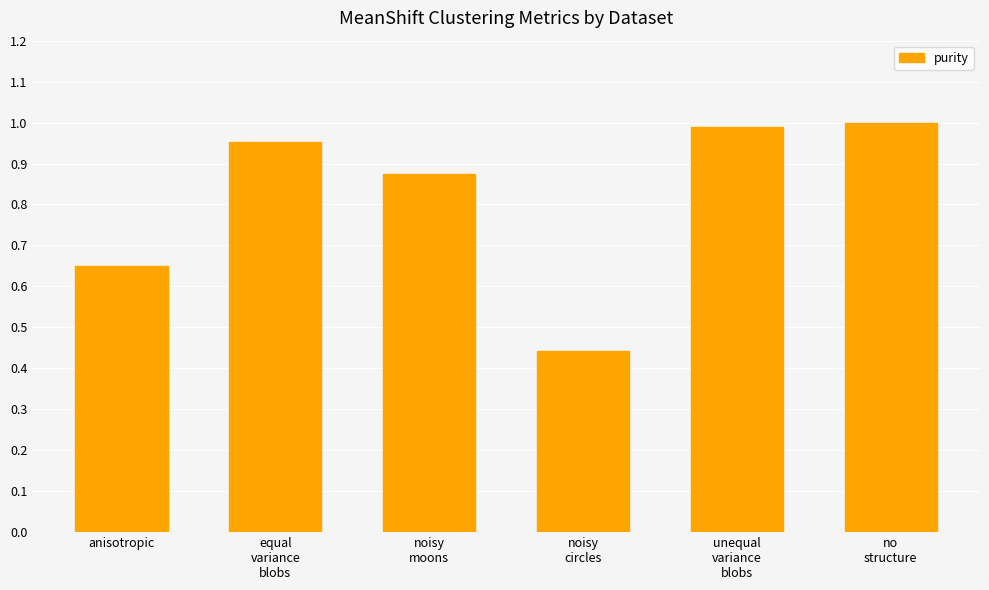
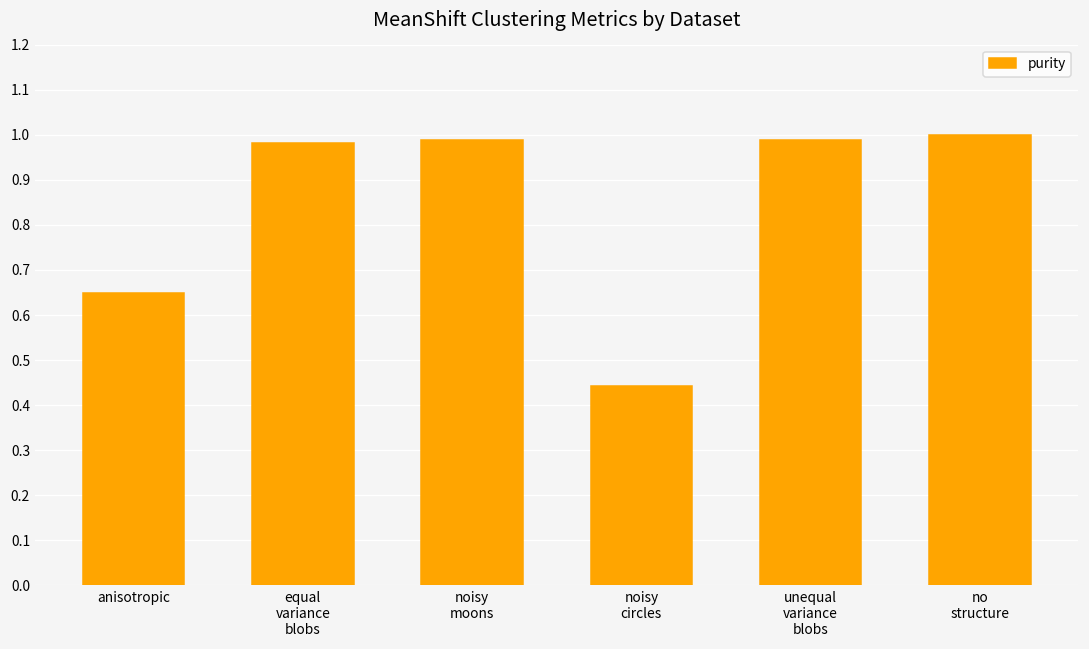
equal variance blobs: 0.95 -> 0.98
noisy moons: 0.88 -> 0.99
